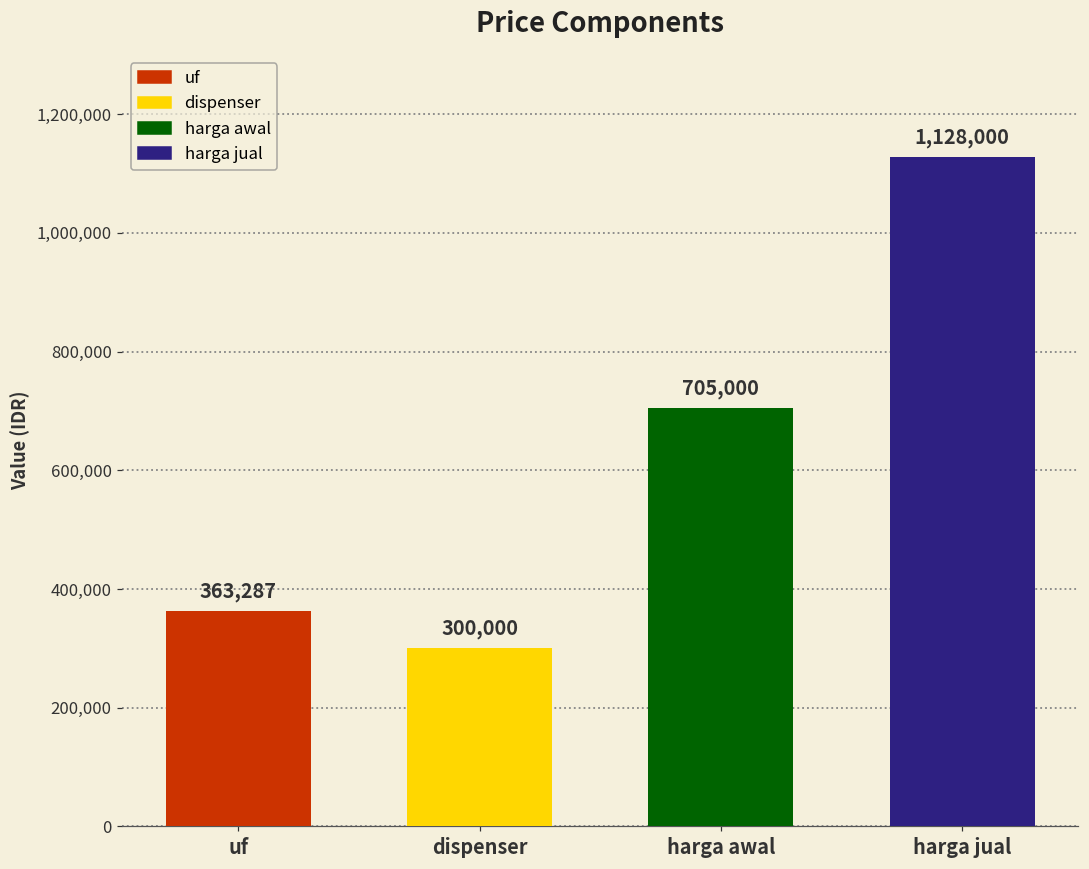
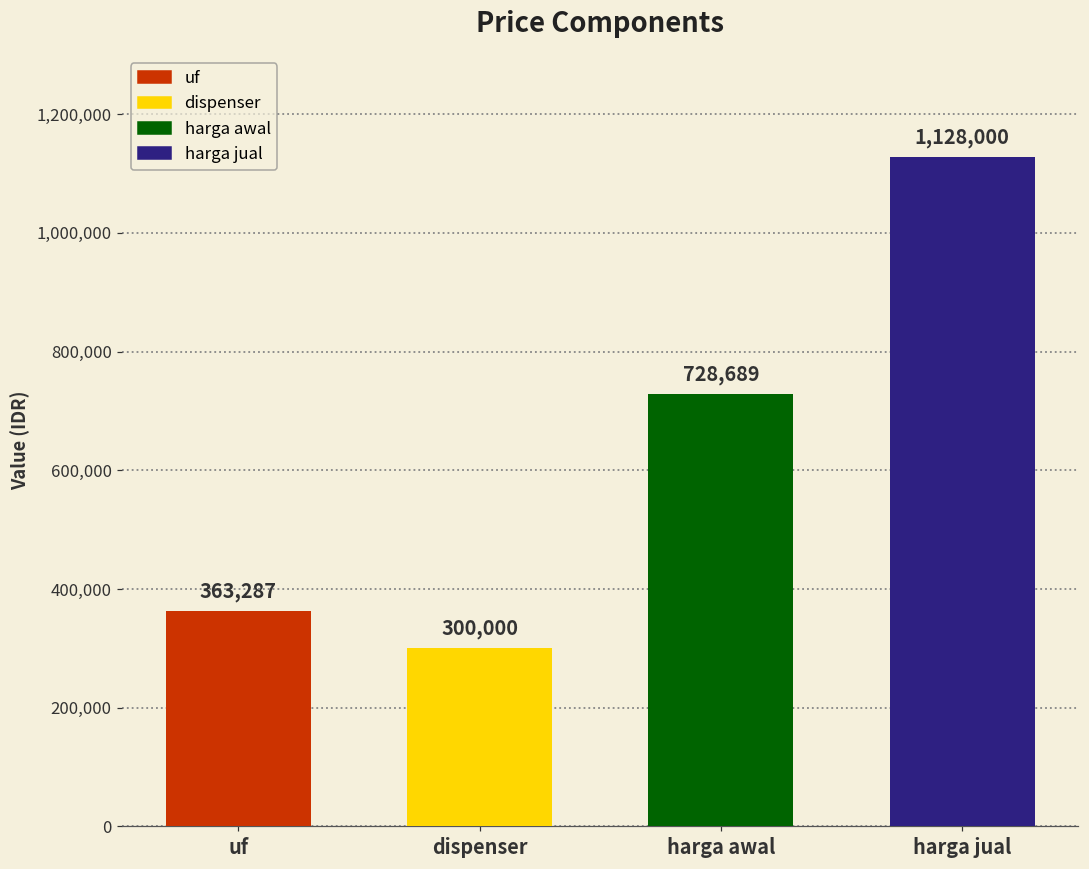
harga awal: 705,000 -> 728,689
